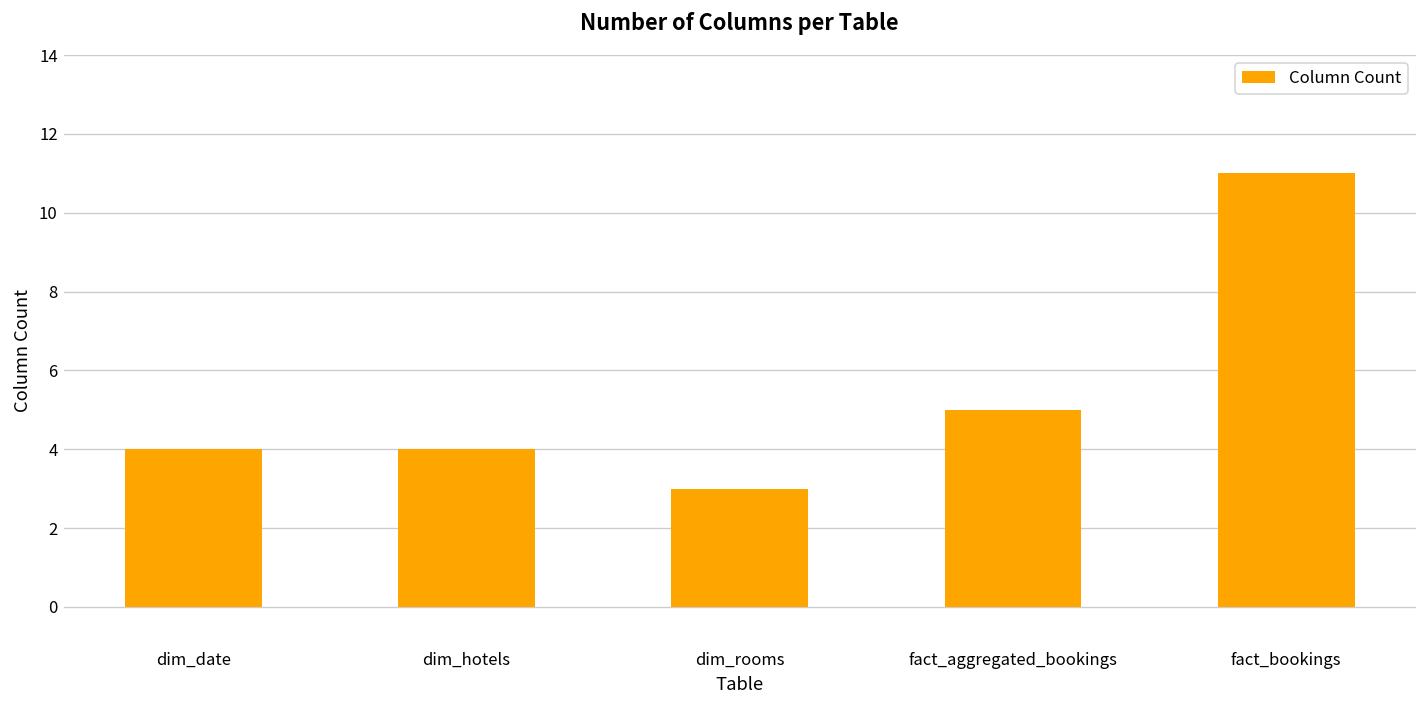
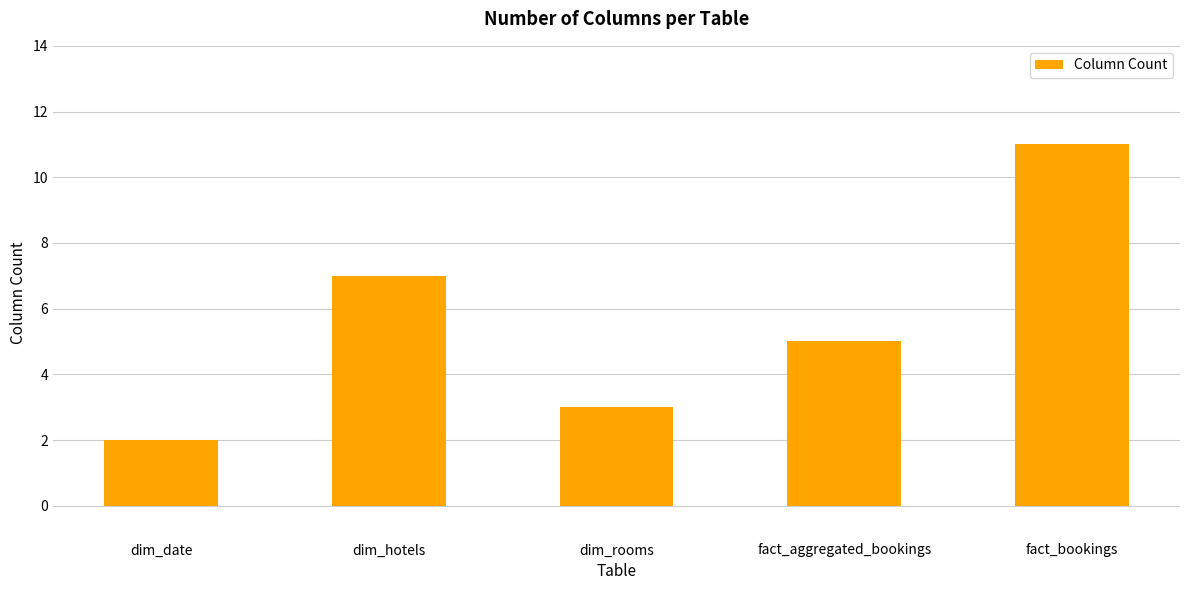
dim_date: 4 -> 2
dim_hotels: 4 -> 7
